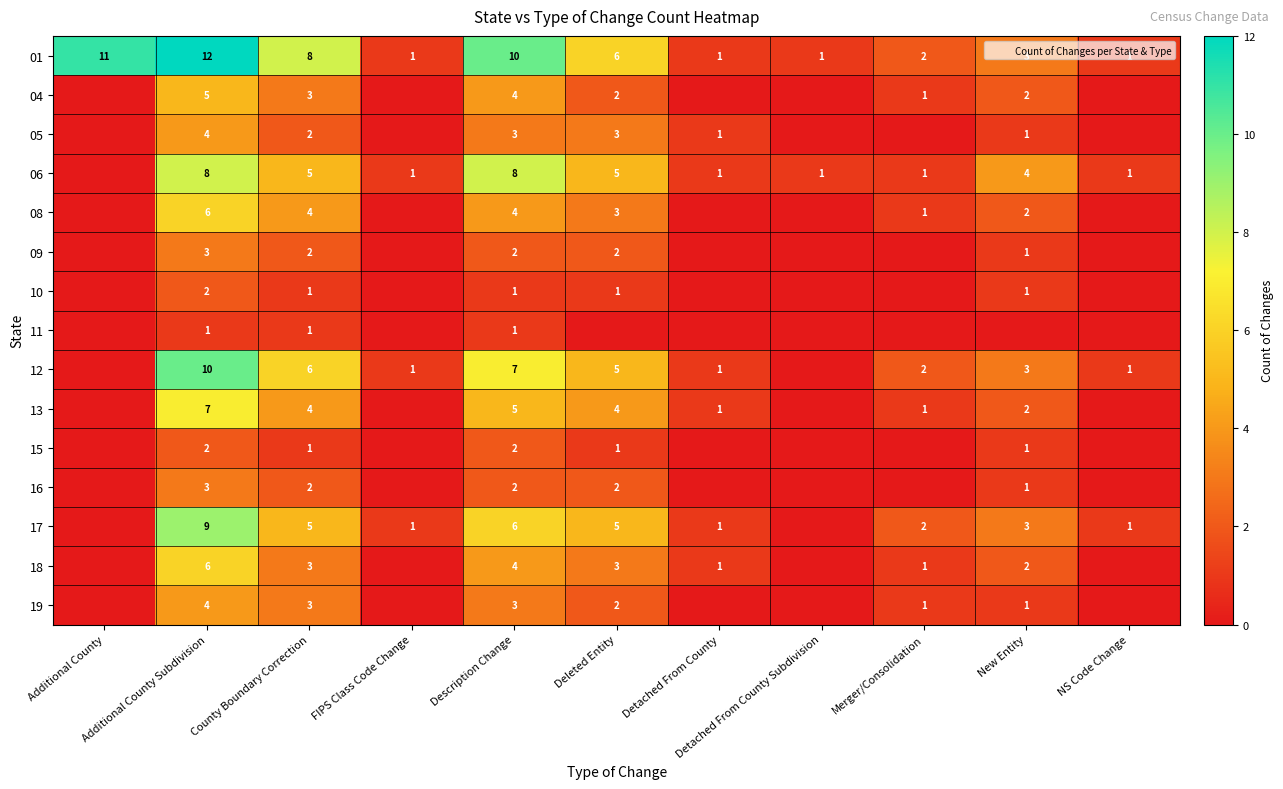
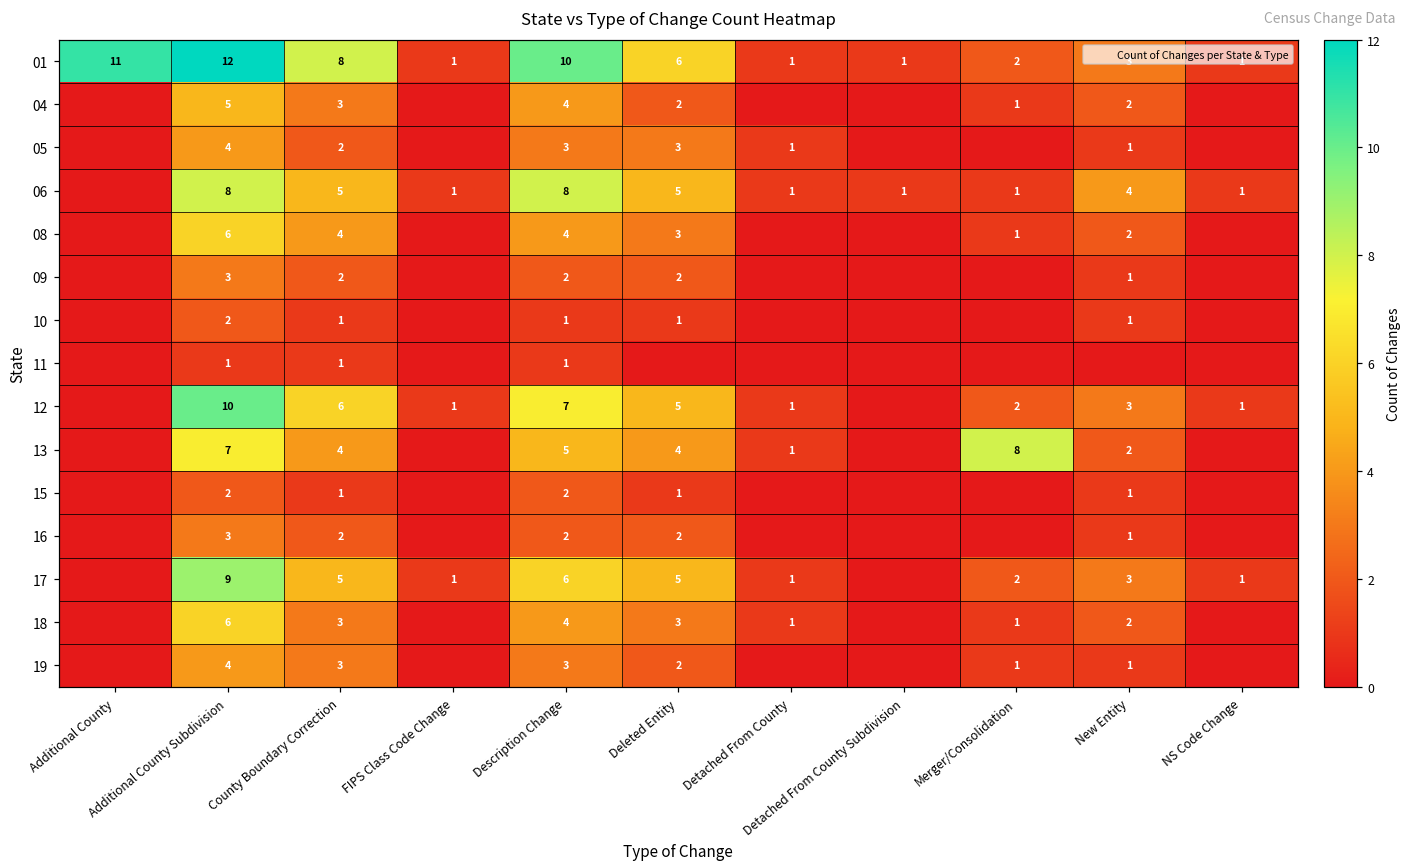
13, Merger/Consolidation: 1 -> 8
